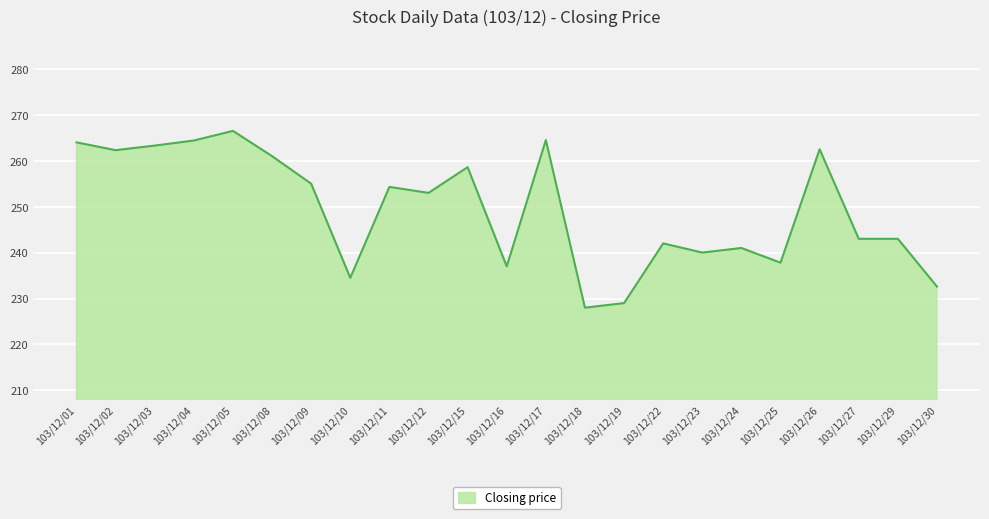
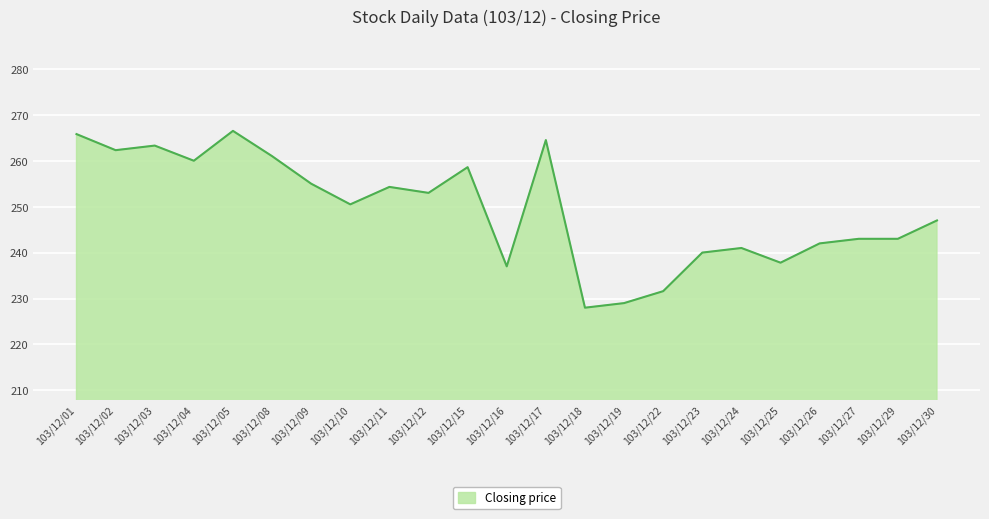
103/12/01: 264 -> 266
103/12/04: 264 -> 260
103/12/10: 235 -> 251
103/12/22: 242 -> 232
103/12/26: 263 -> 242
103/12/30: 233 -> 247
